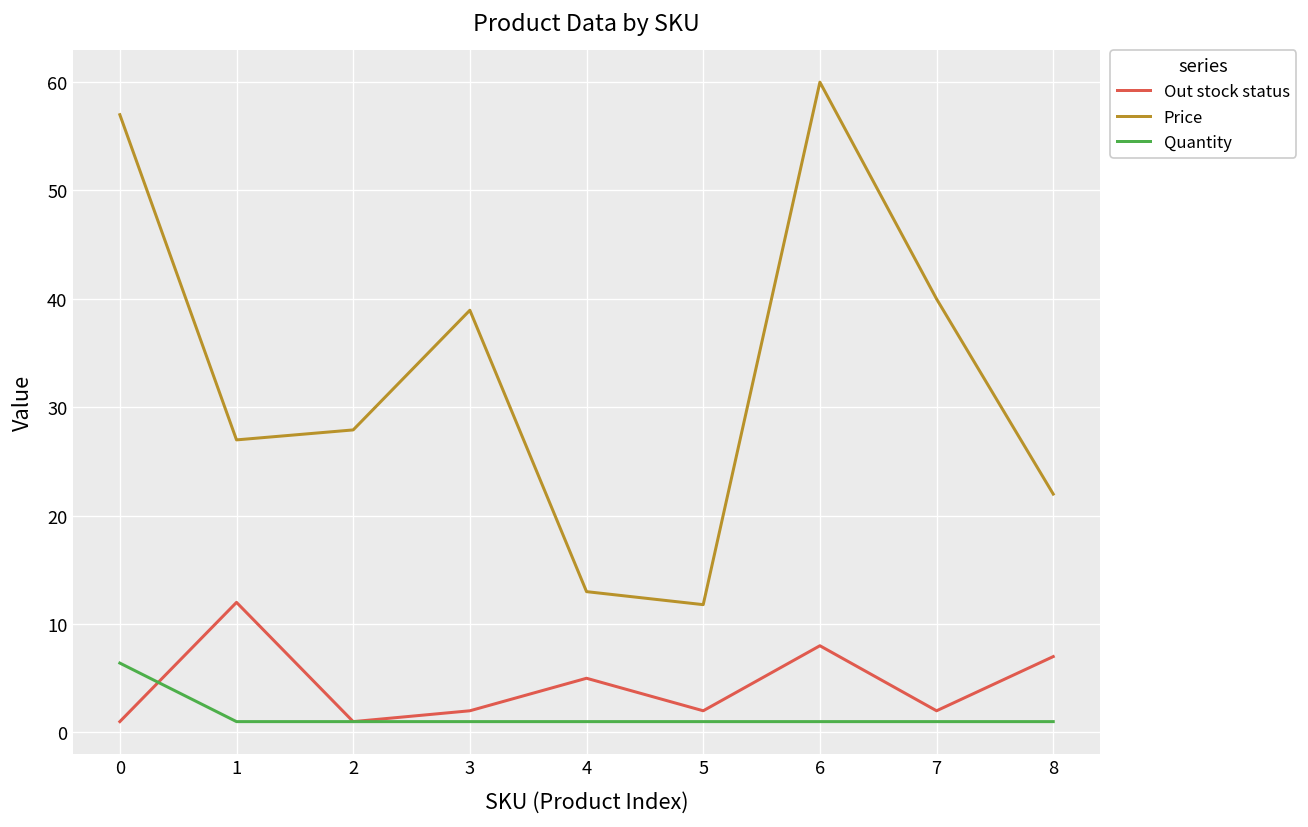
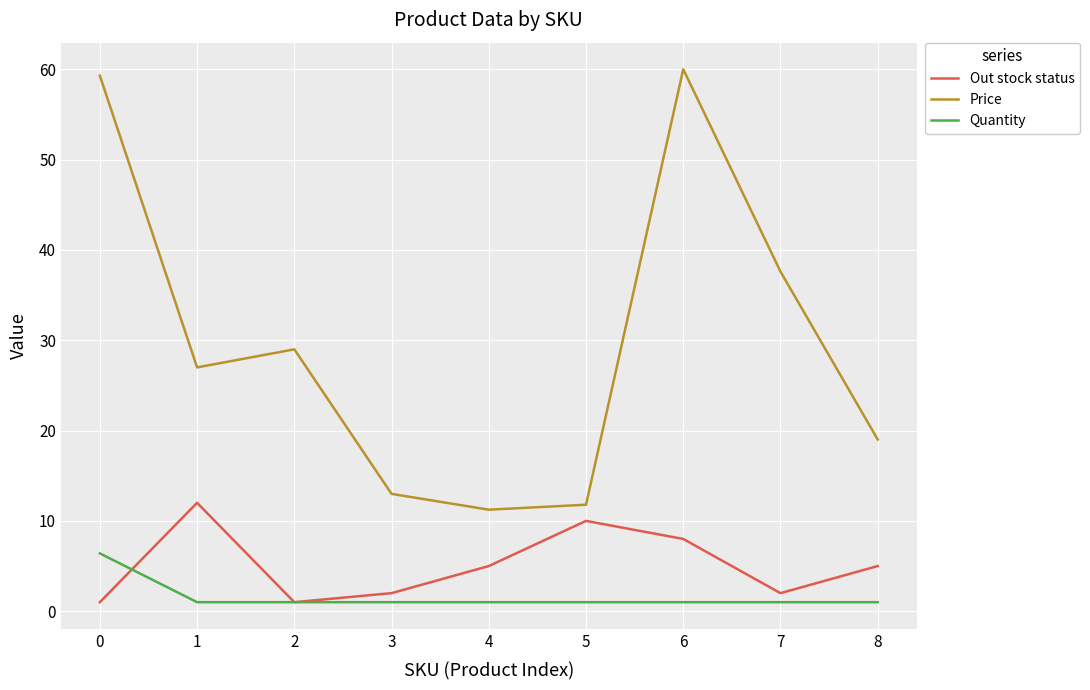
Price, 0: 57 -> 59
Price, 2: 28 -> 29
Price, 3: 39 -> 13
Price, 4: 13 -> 11
Out stock status, 5: 2 -> 10
Price, 7: 40 -> 38
Out stock status, 8: 7 -> 5
Price, 8: 22 -> 19
